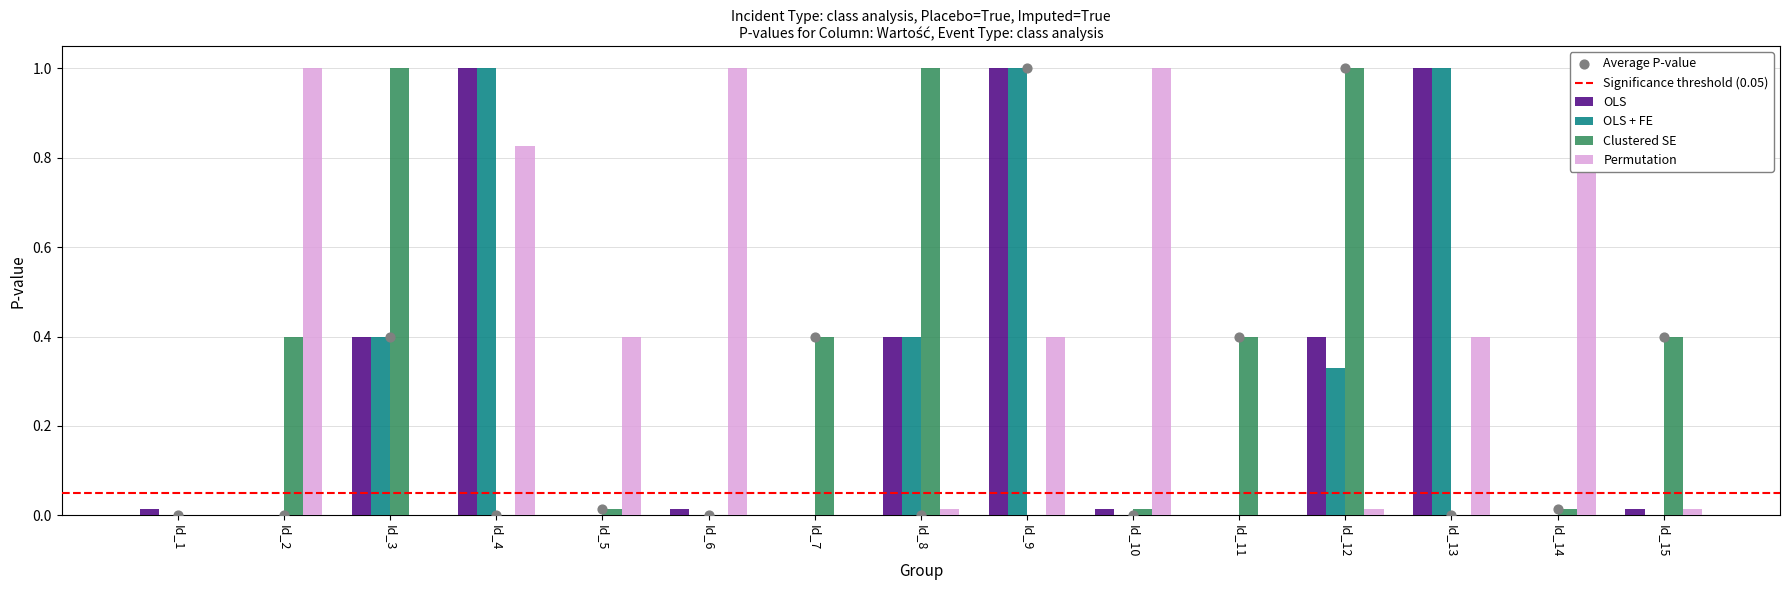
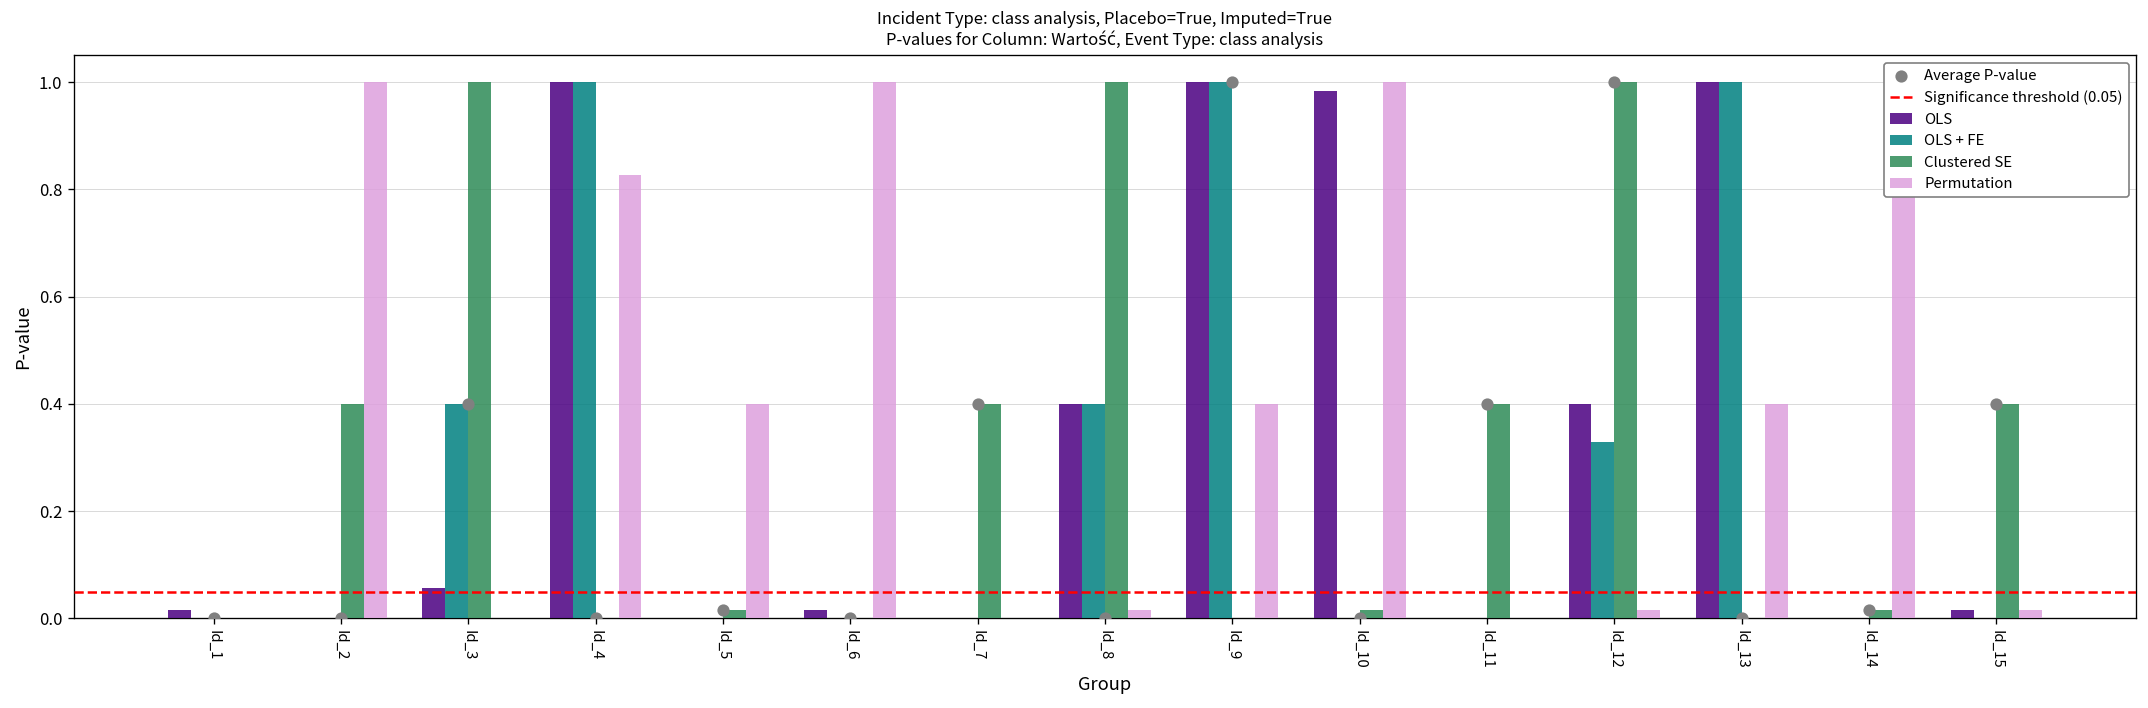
OLS, Id_3: 0.40 -> 0.06
OLS, Id_10: 0.01 -> 0.98
